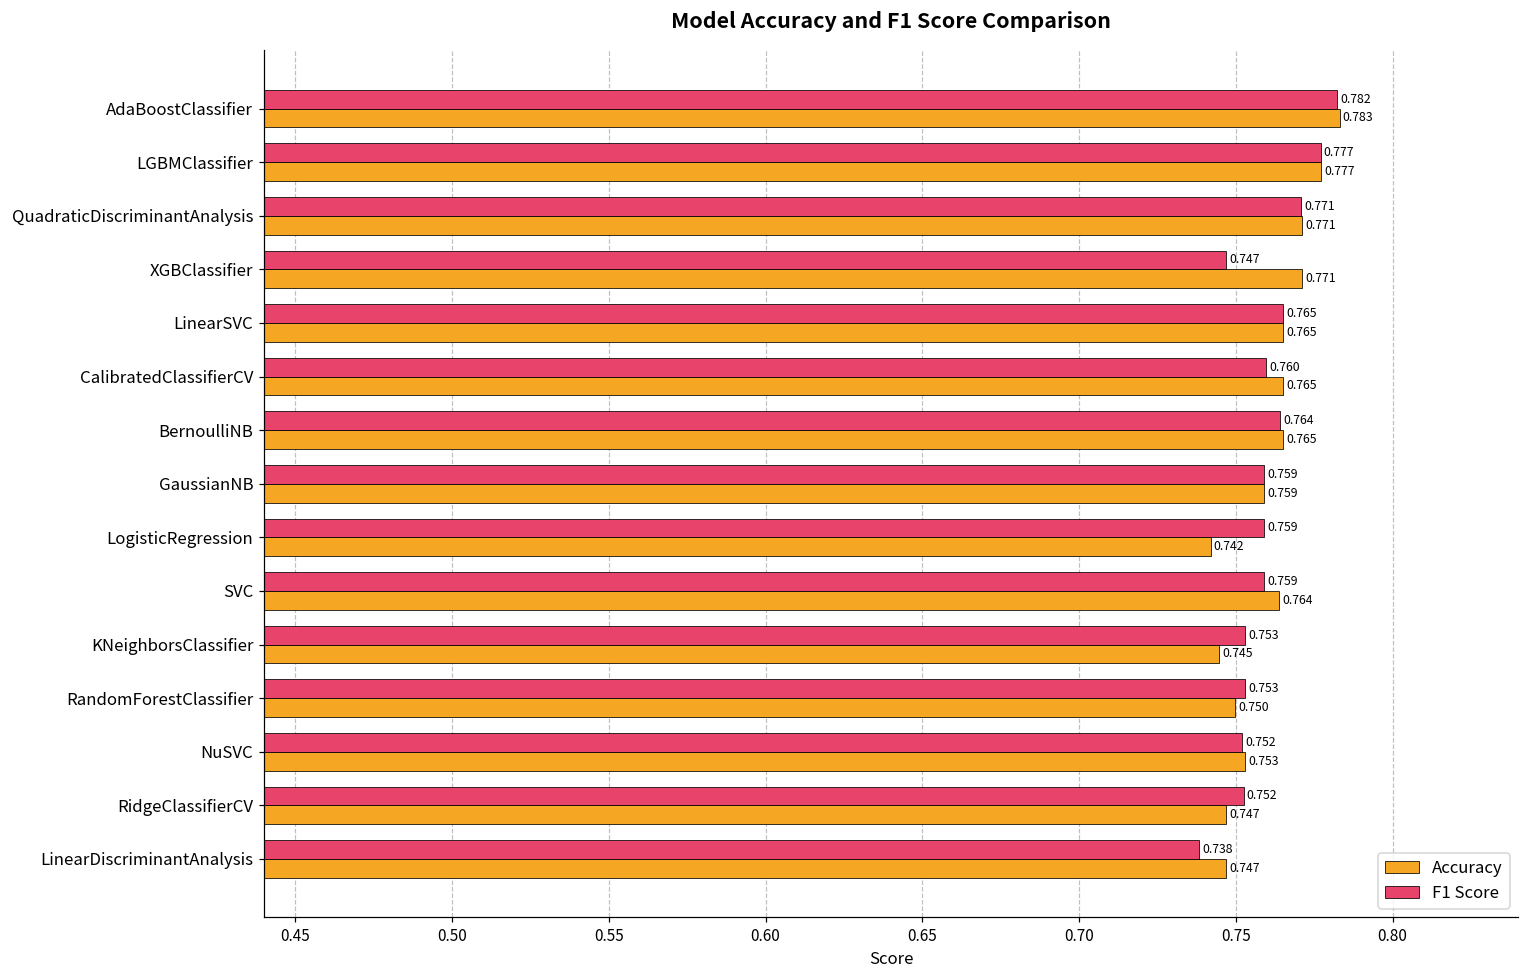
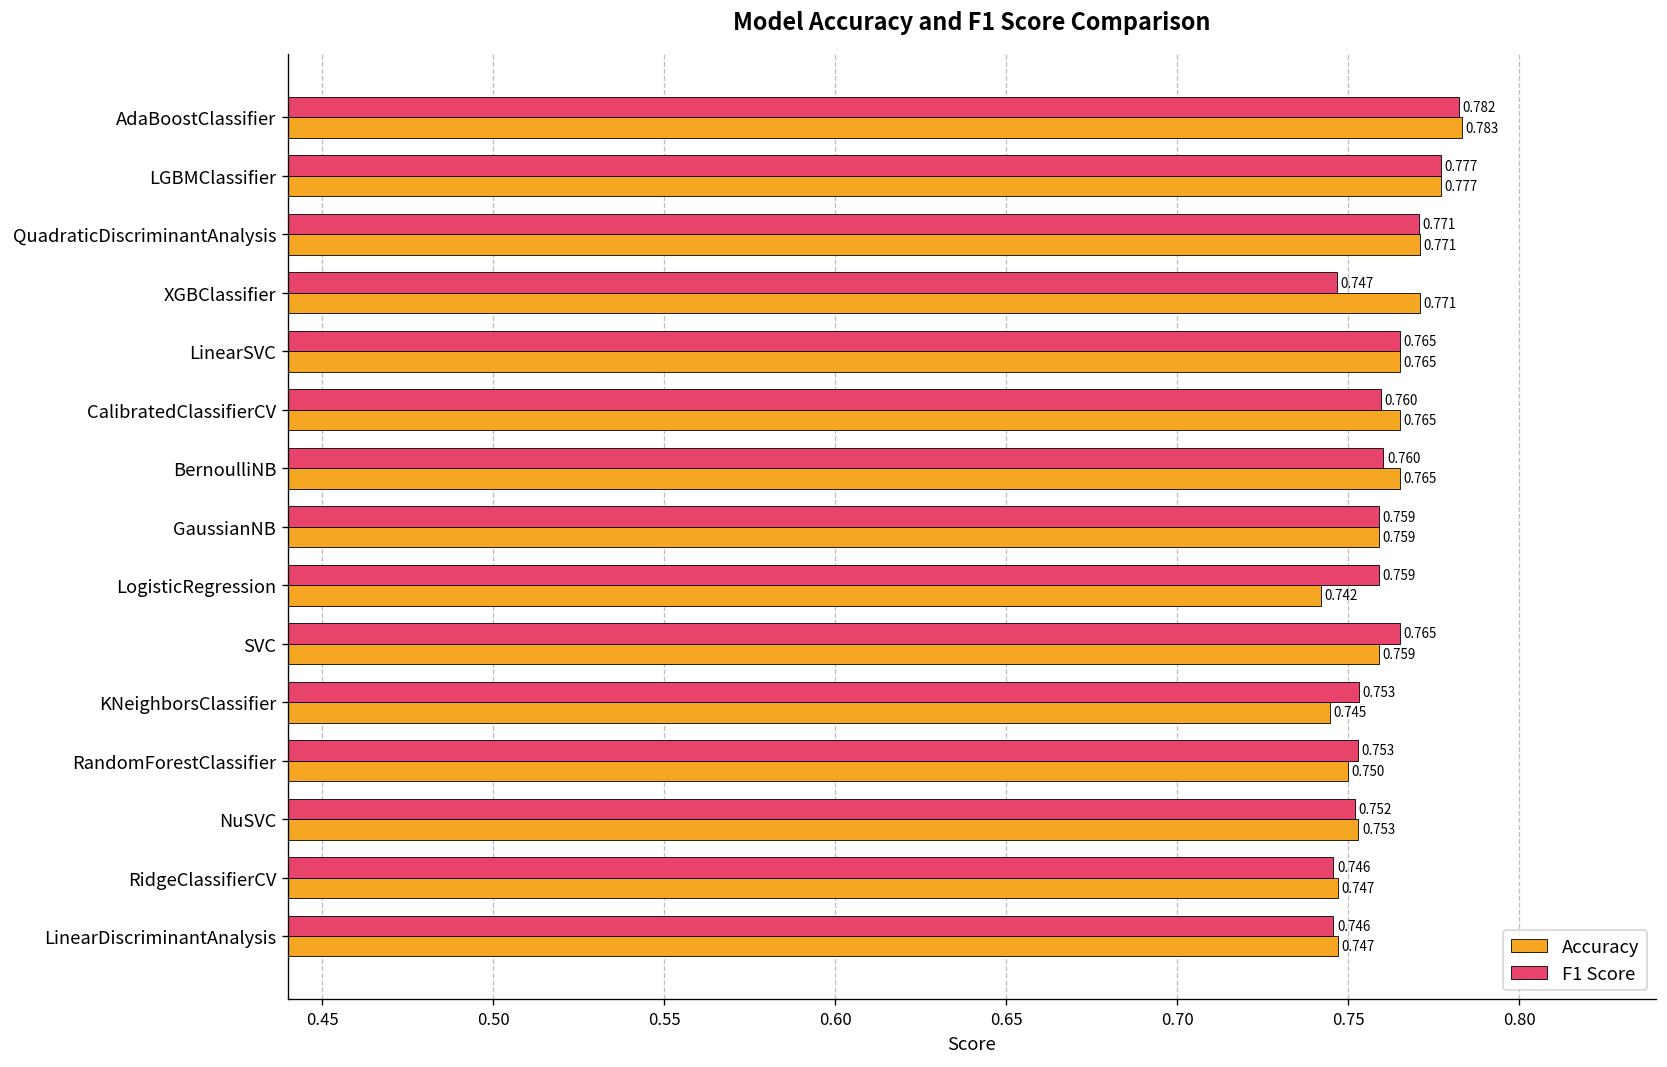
F1 Score, BernoulliNB: 0.764 -> 0.760
F1 Score, SVC: 0.759 -> 0.765
Accuracy, SVC: 0.764 -> 0.759
F1 Score, RidgeClassifierCV: 0.752 -> 0.746
F1 Score, LinearDiscriminantAnalysis: 0.738 -> 0.746
